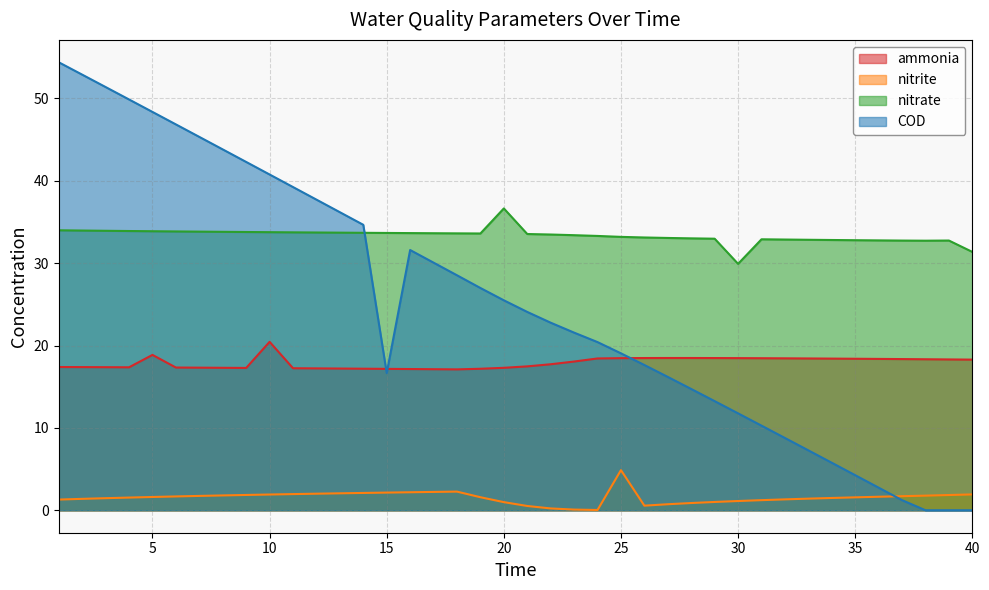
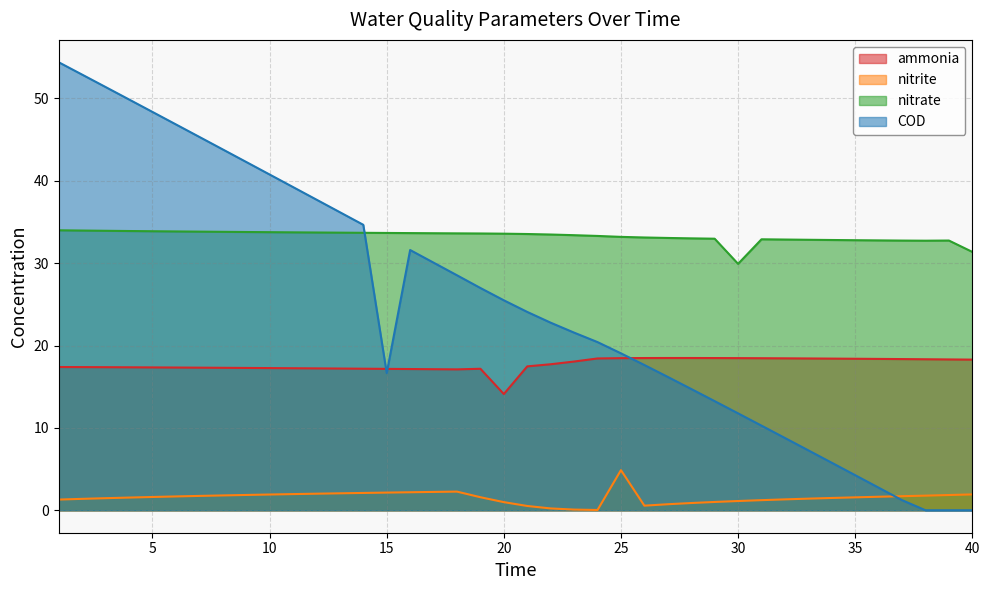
ammonia, 5: 19 -> 17
ammonia, 10: 20 -> 17
ammonia, 20: 17 -> 14
nitrate, 20: 37 -> 34
